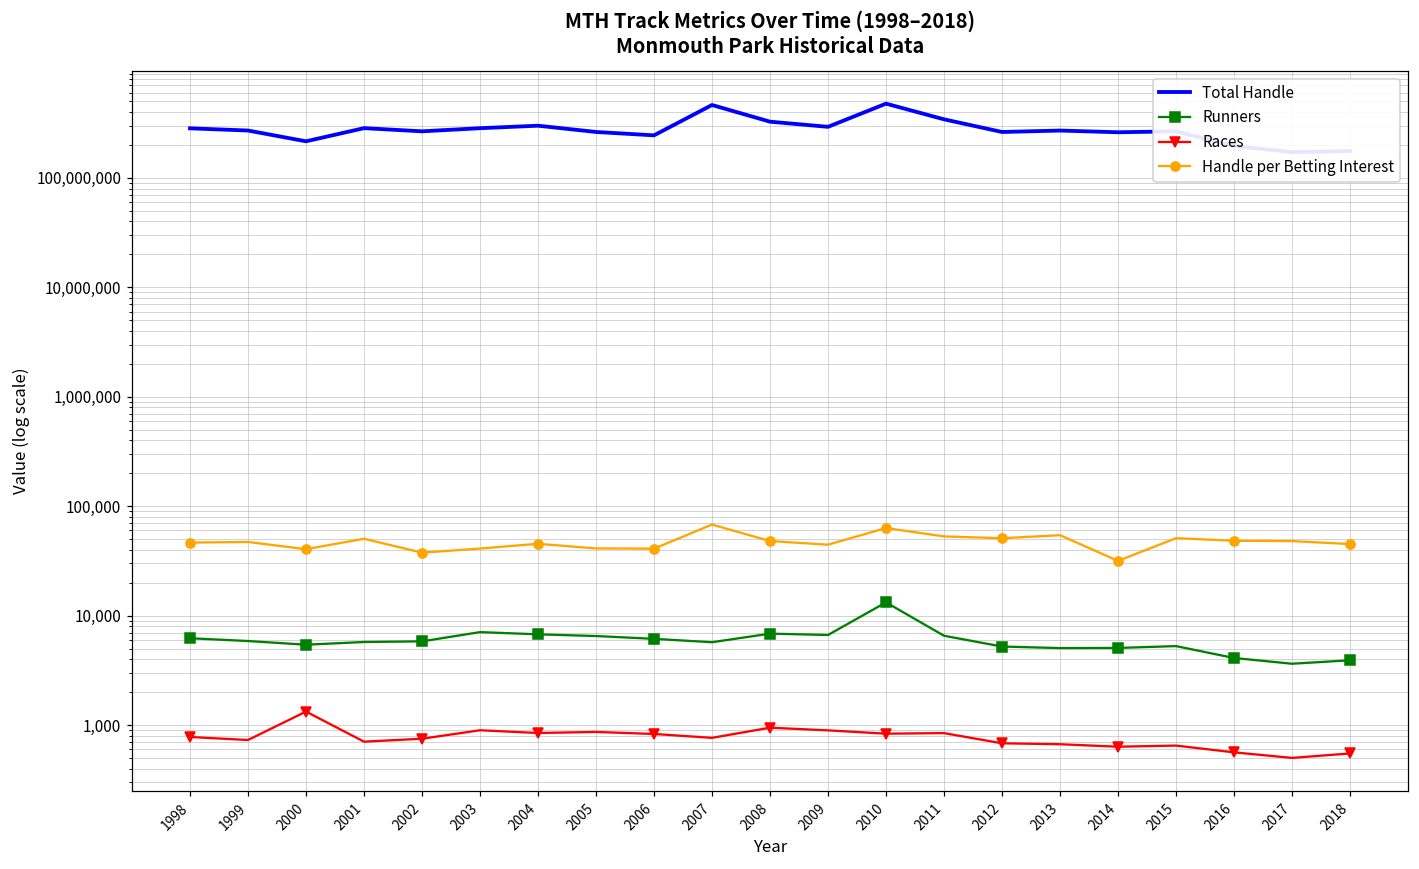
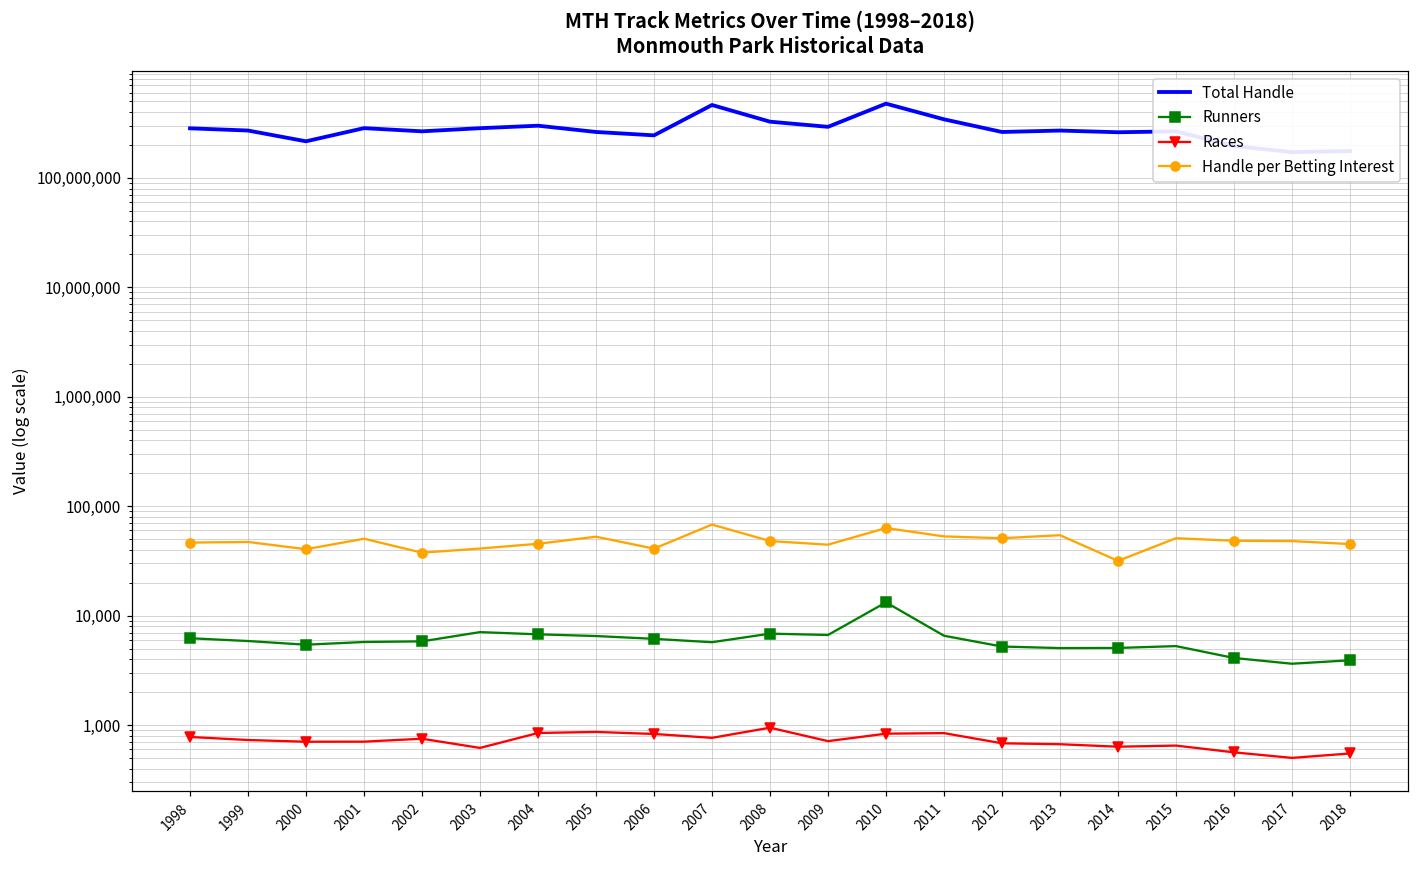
Races, 2000: 1,300 -> 700
Races, 2003: 900 -> 600
Handle per Betting Interest, 2005: 41,000 -> 50,000
Races, 2009: 900 -> 700
